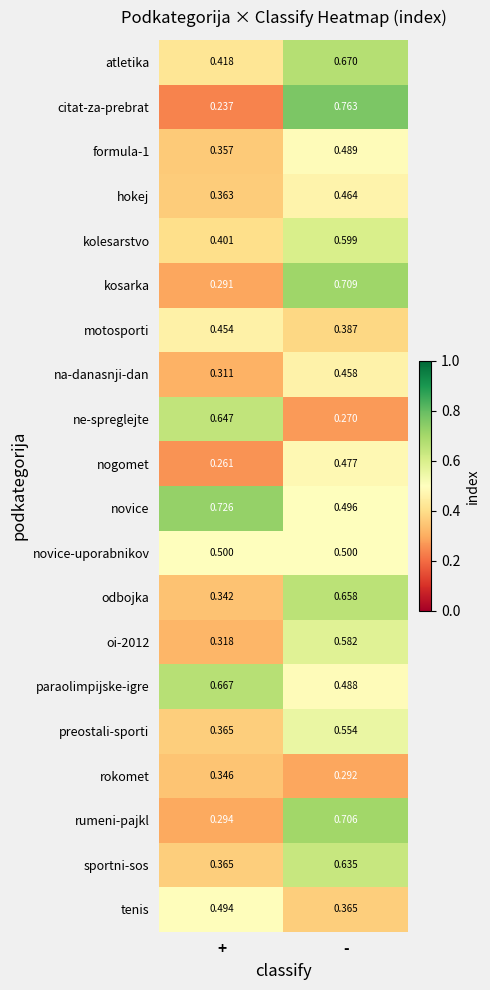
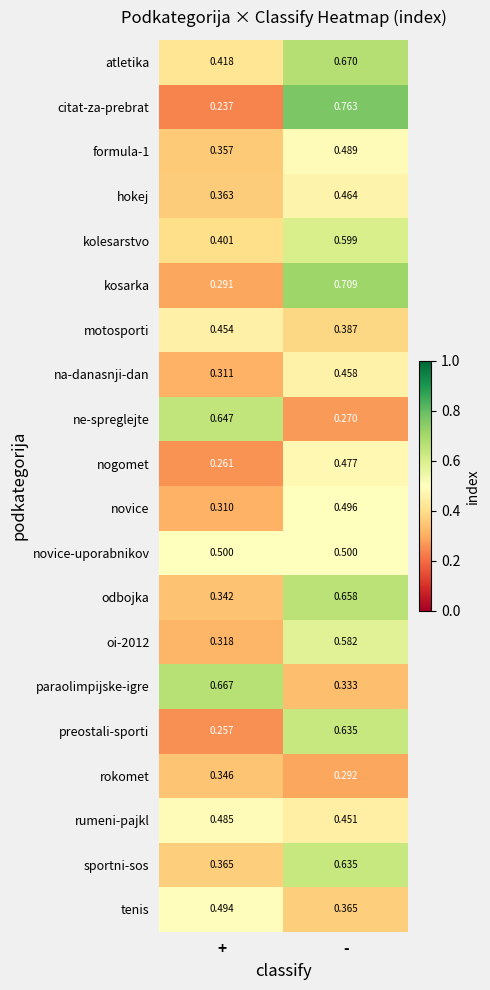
novice, +: 0.726 -> 0.310
paraolimpijske-igre, -: 0.488 -> 0.333
preostali-sporti, +: 0.365 -> 0.257
preostali-sporti, -: 0.554 -> 0.635
rumeni-pajkl, +: 0.294 -> 0.485
rumeni-pajkl, -: 0.706 -> 0.451
